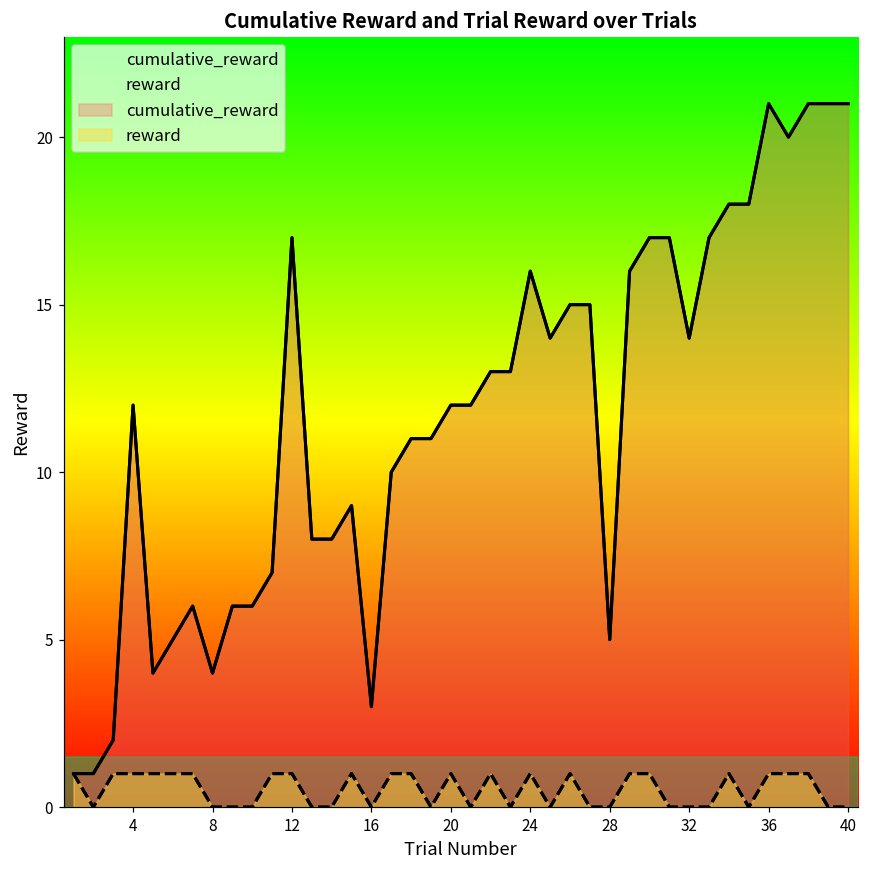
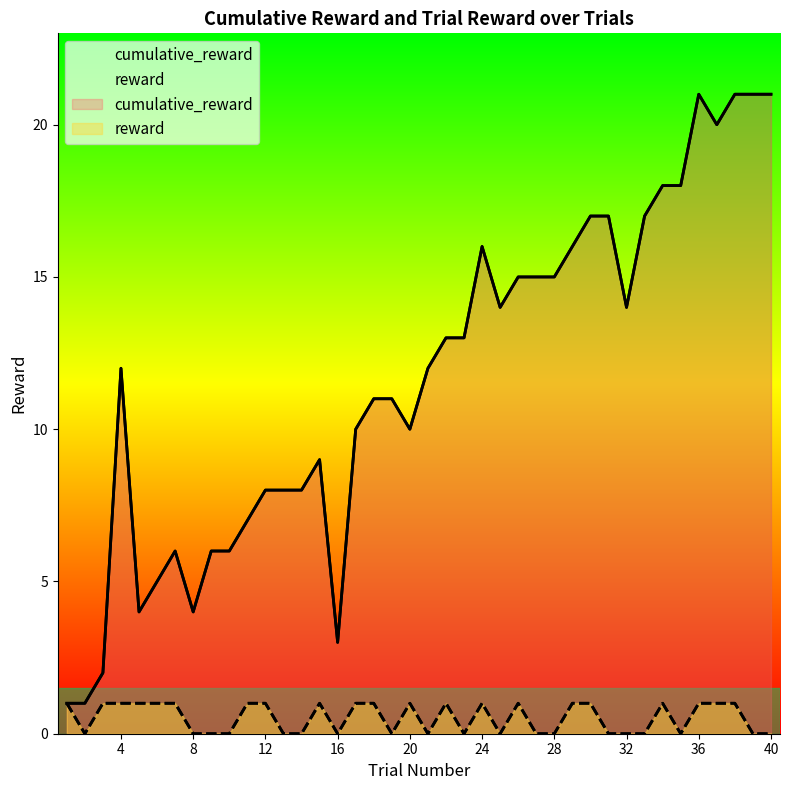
cumulative_reward, 12: 17 -> 8
cumulative_reward, 20: 12 -> 10
cumulative_reward, 28: 5 -> 15
